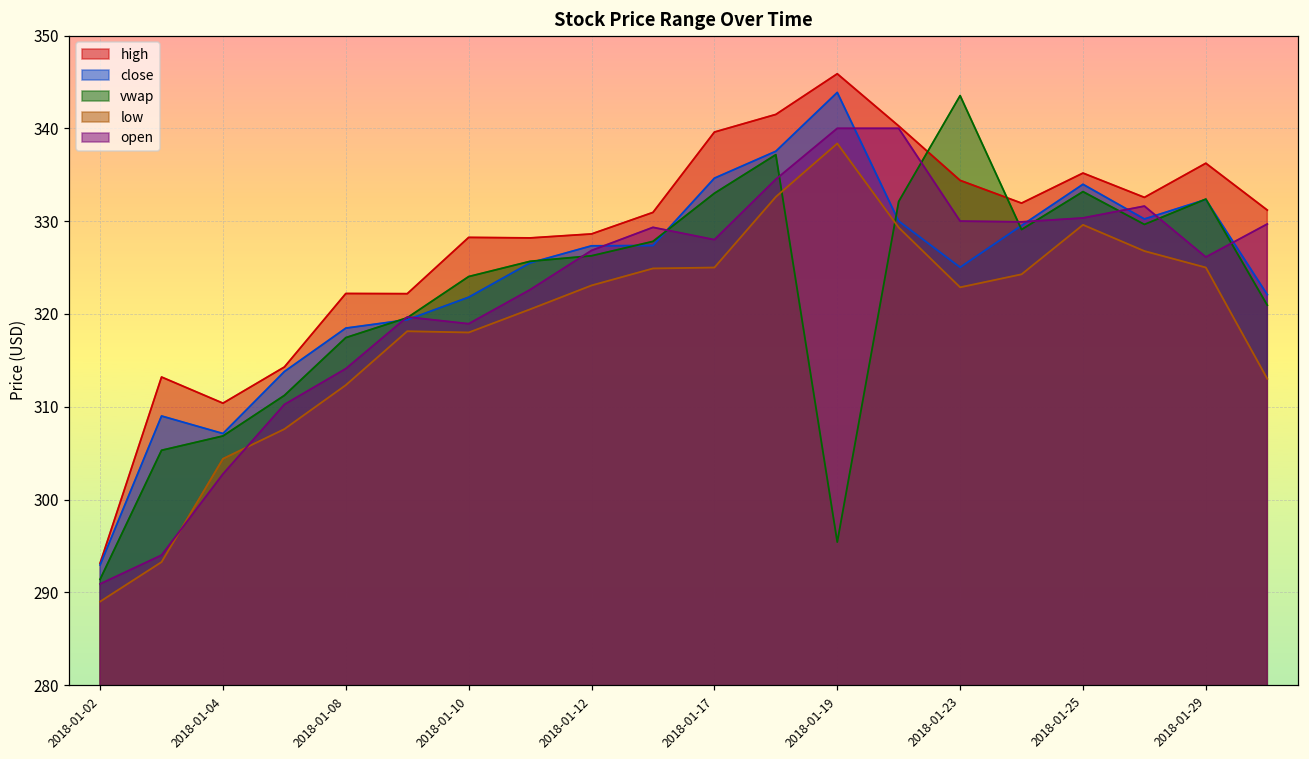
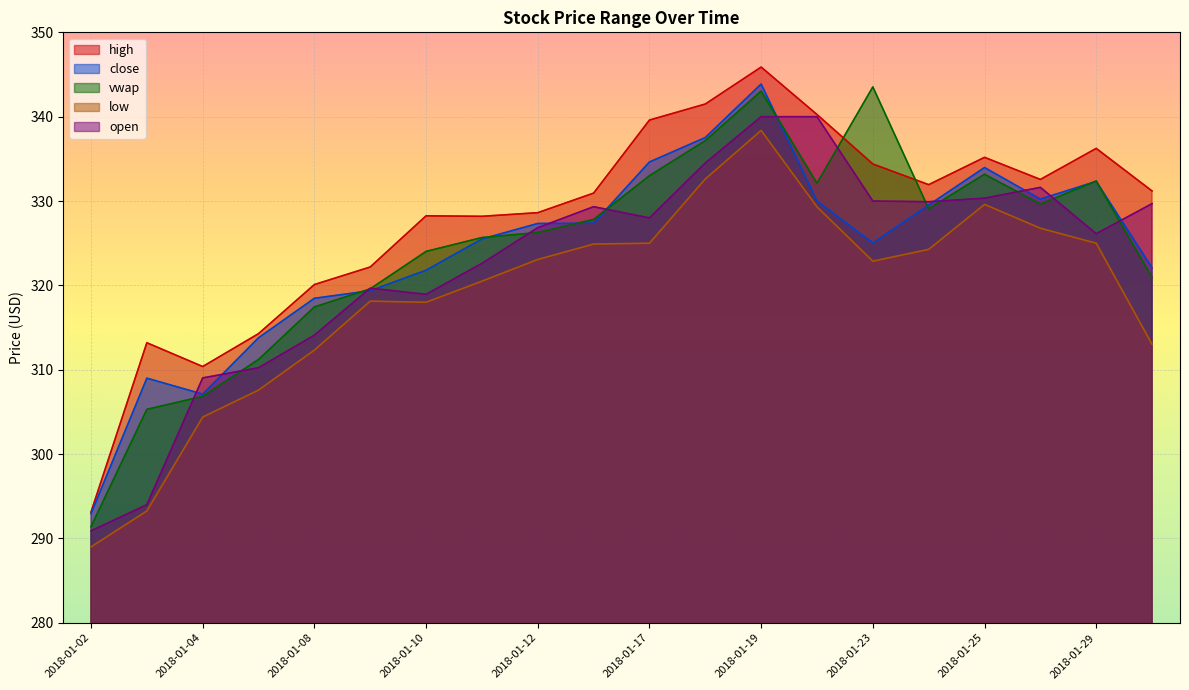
open, 2018-01-04: 303 -> 309
high, 2018-01-08: 322 -> 320
vwap, 2018-01-19: 295 -> 343
